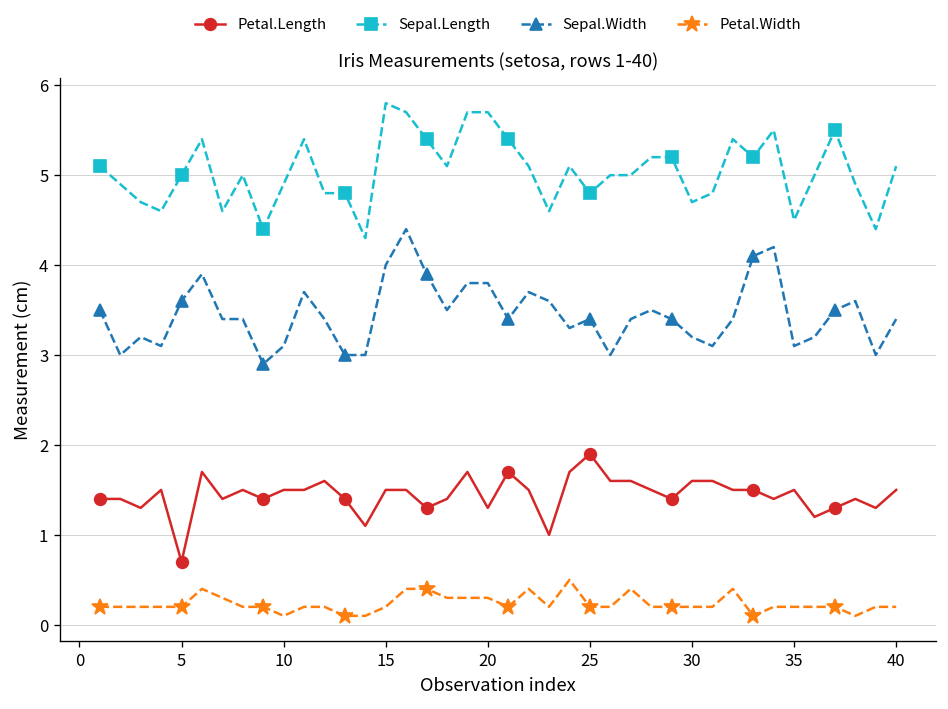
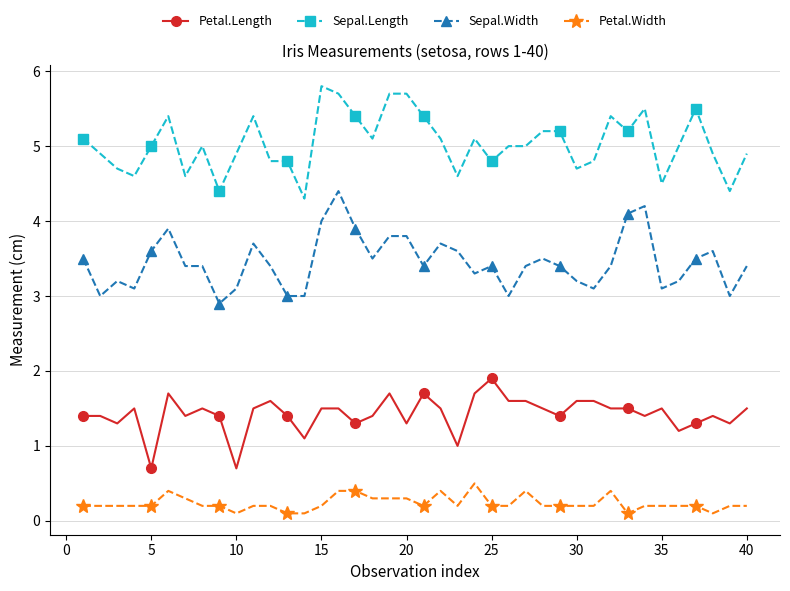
Petal.Length, 10: 1.5 -> 0.7
Sepal.Length, 40: 5.1 -> 4.9
